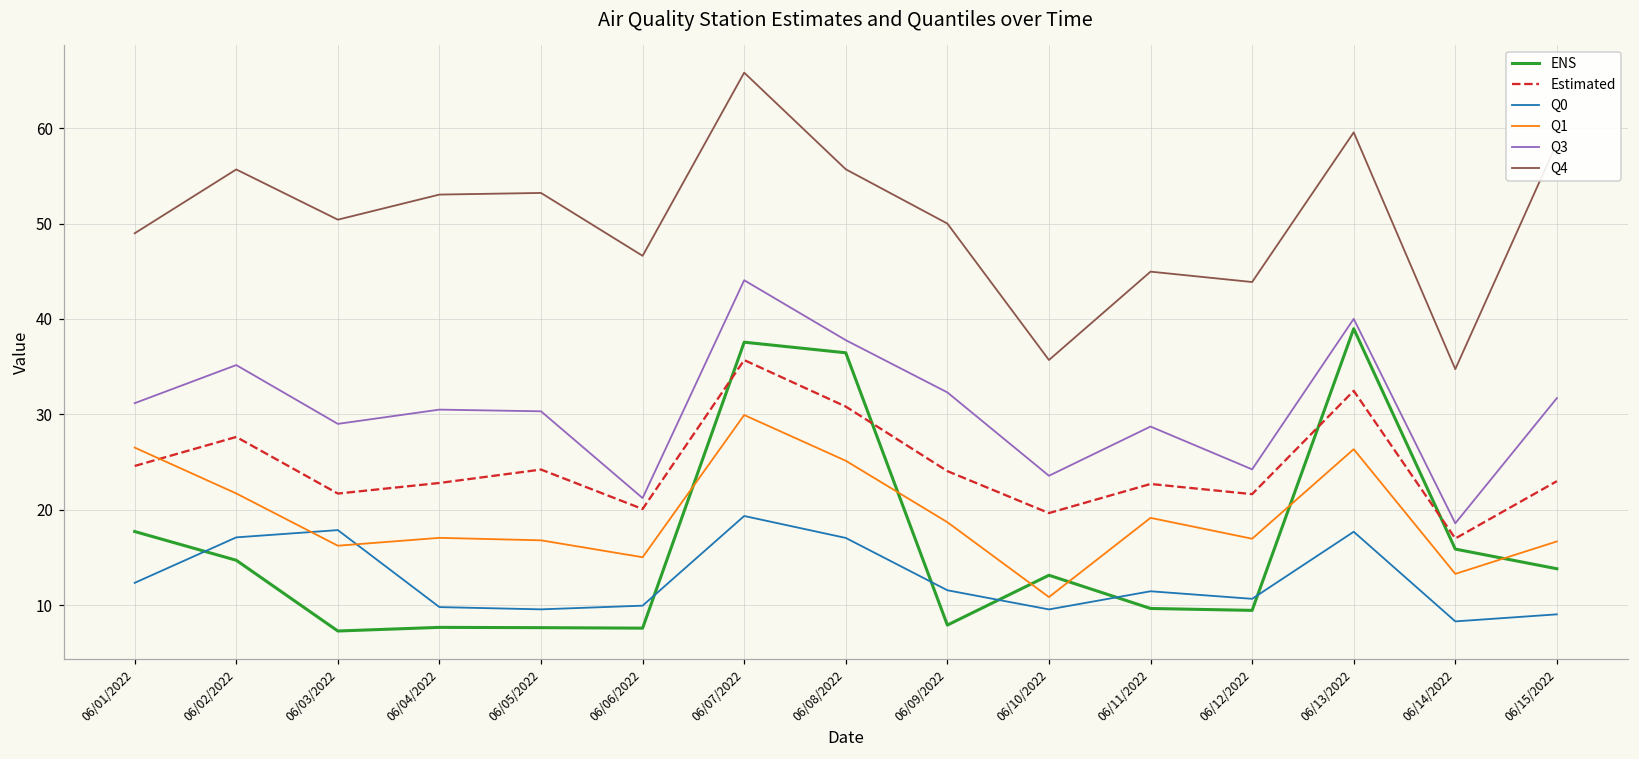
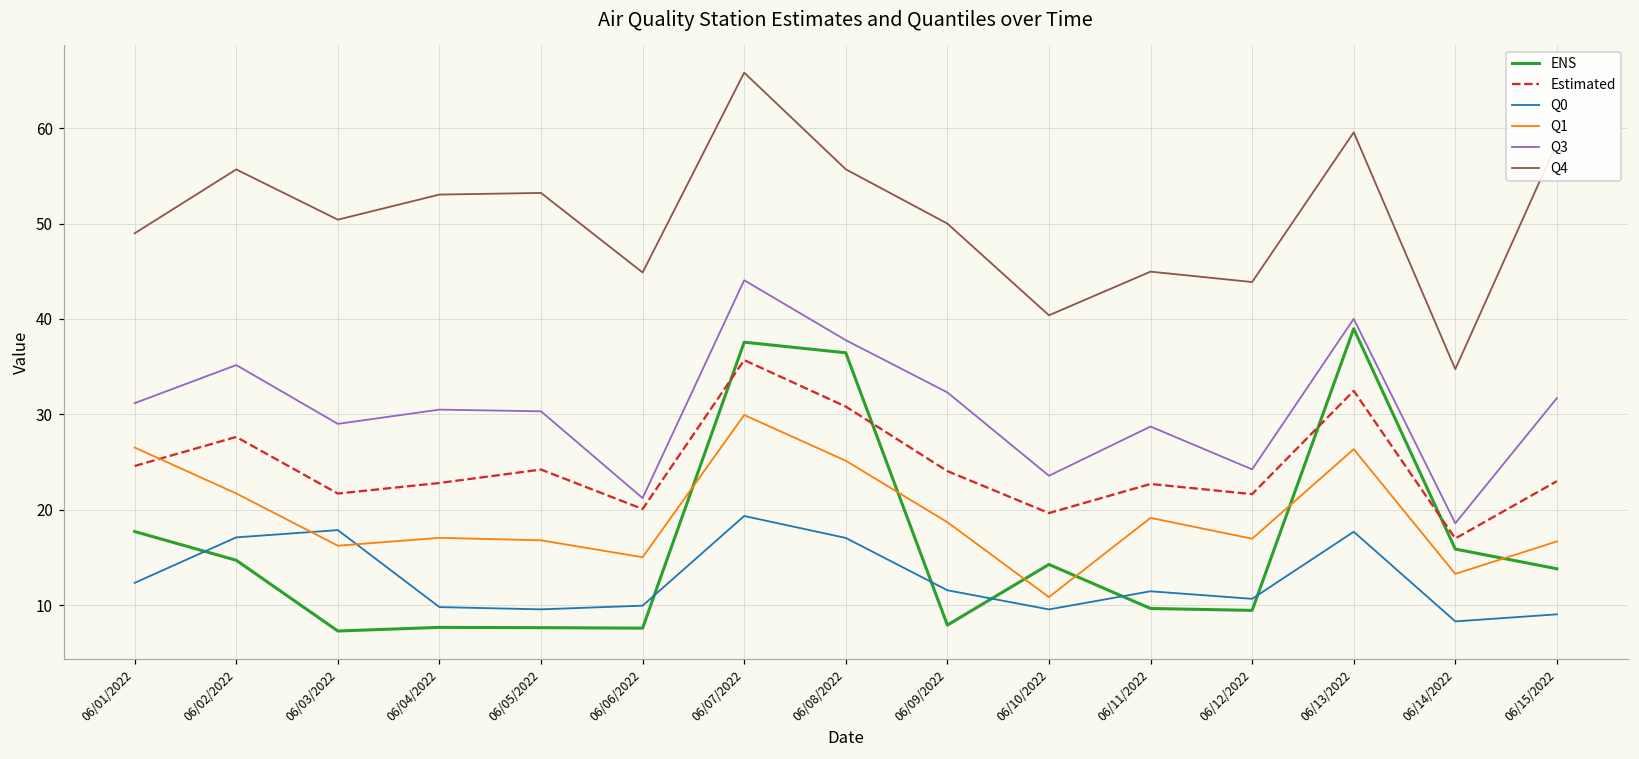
Q4, 06/06/2022: 47 -> 45
ENS, 06/10/2022: 13 -> 14
Q4, 06/10/2022: 36 -> 40
